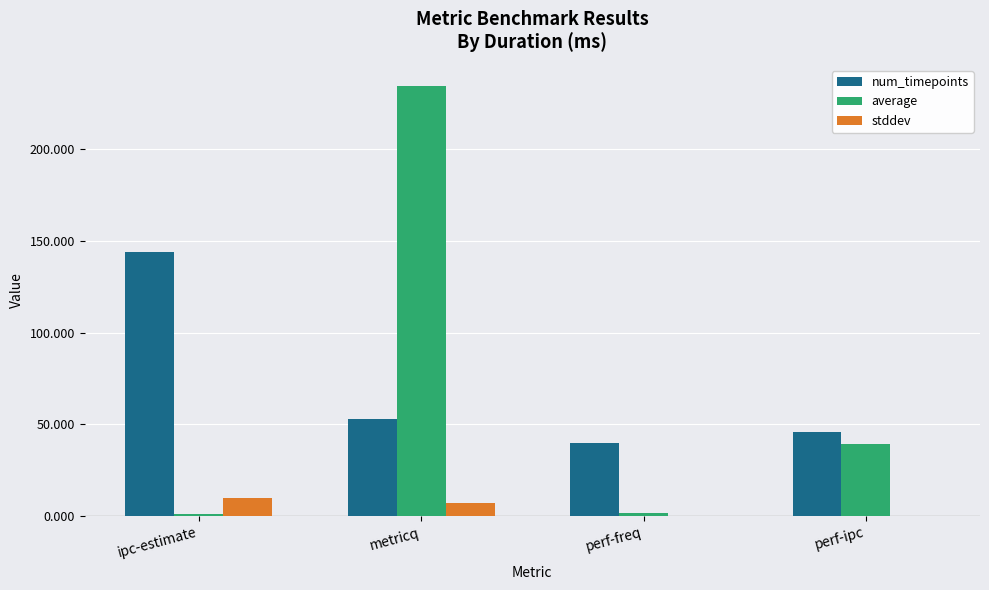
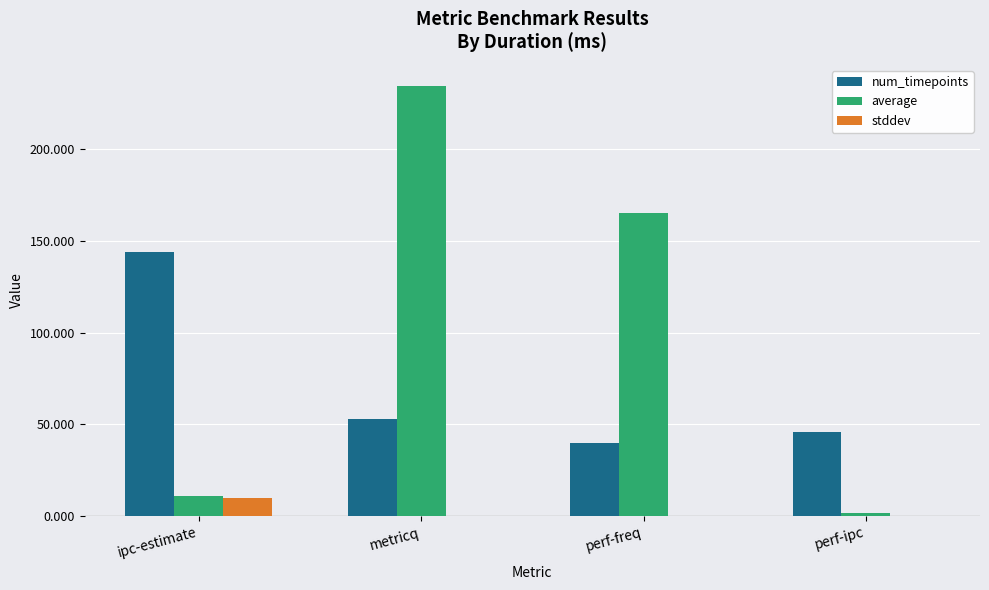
average, ipc-estimate: 1 -> 11
stddev, metricq: 7 -> 0
average, perf-freq: 1 -> 165
average, perf-ipc: 39 -> 2
